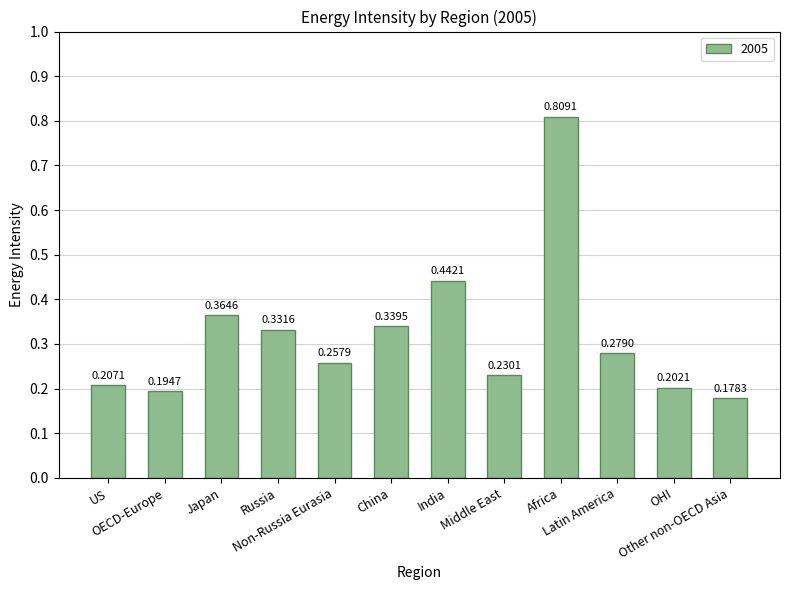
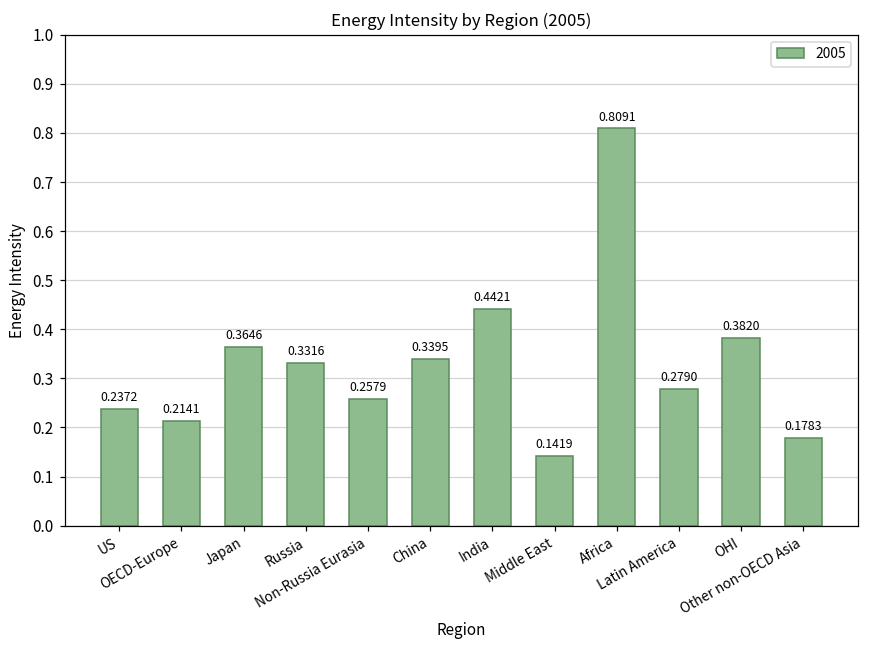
US: 0.2071 -> 0.2372
OECD-Europe: 0.1947 -> 0.2141
Middle East: 0.2301 -> 0.1419
OHI: 0.2021 -> 0.3820
